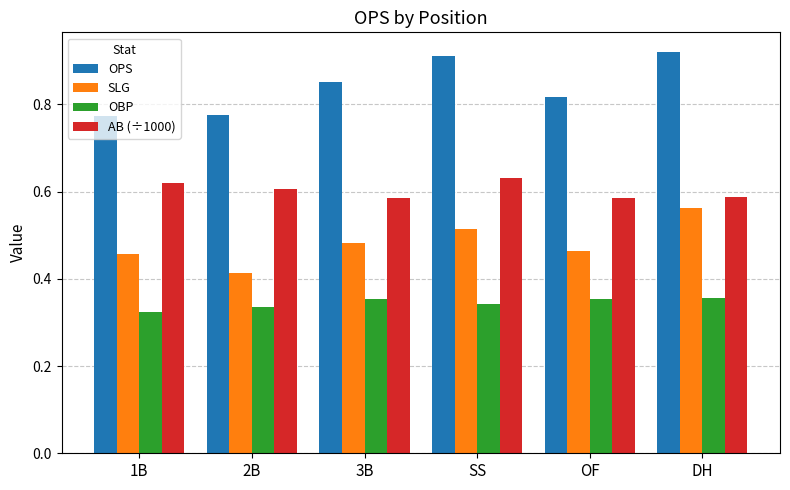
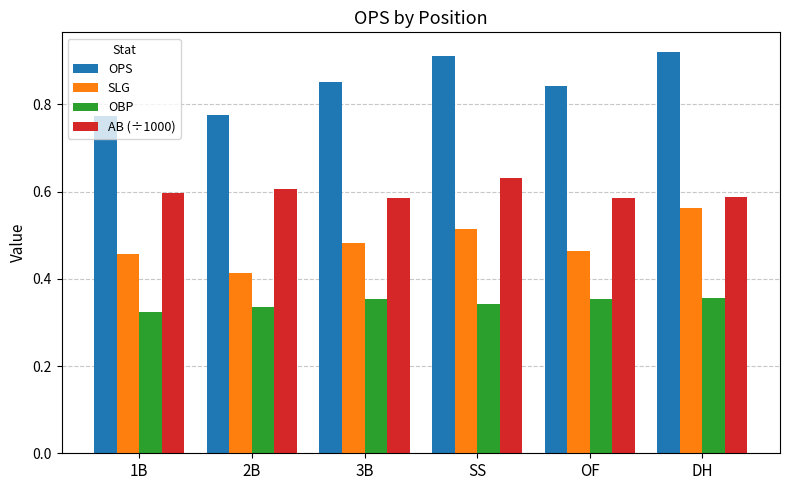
AB (÷1000), 1B: 0.62 -> 0.60
OPS, OF: 0.82 -> 0.84
